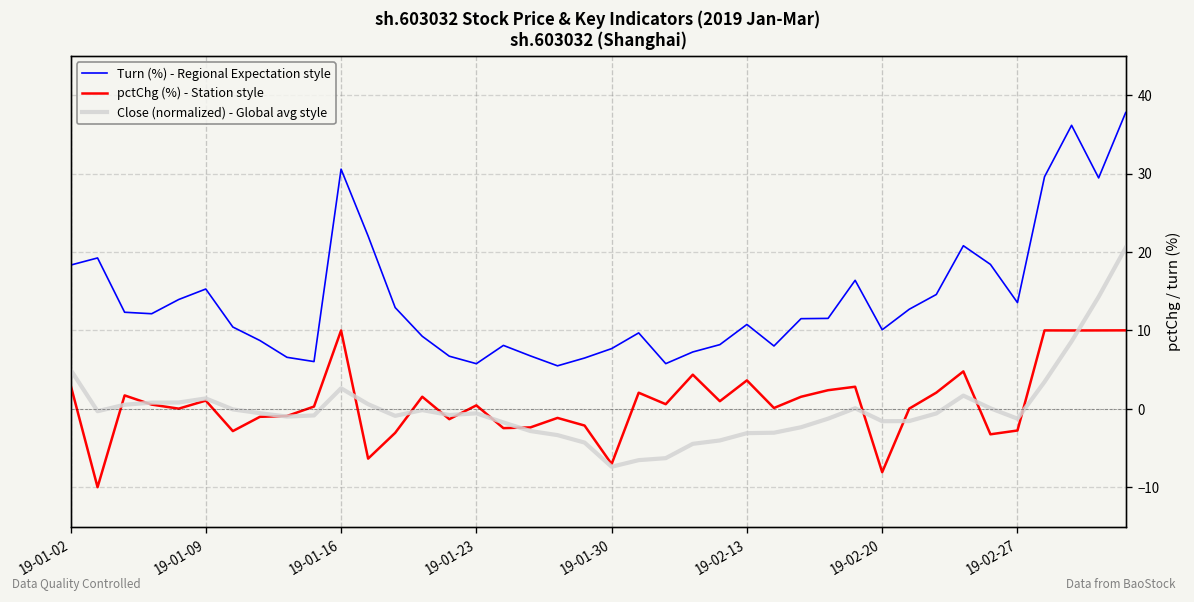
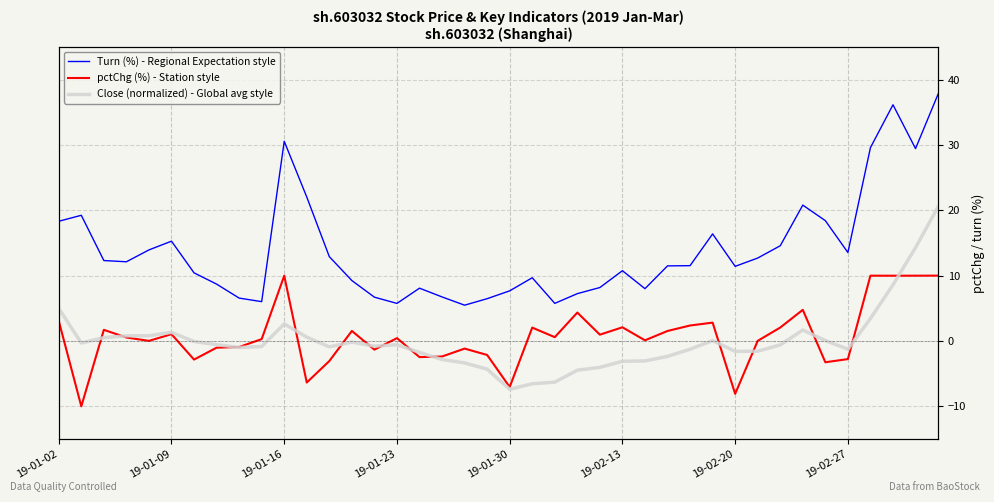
pctChg (%) - Station style, 19-02-13: 4 -> 2
Turn (%) - Regional Expectation style, 19-02-20: 10 -> 11
